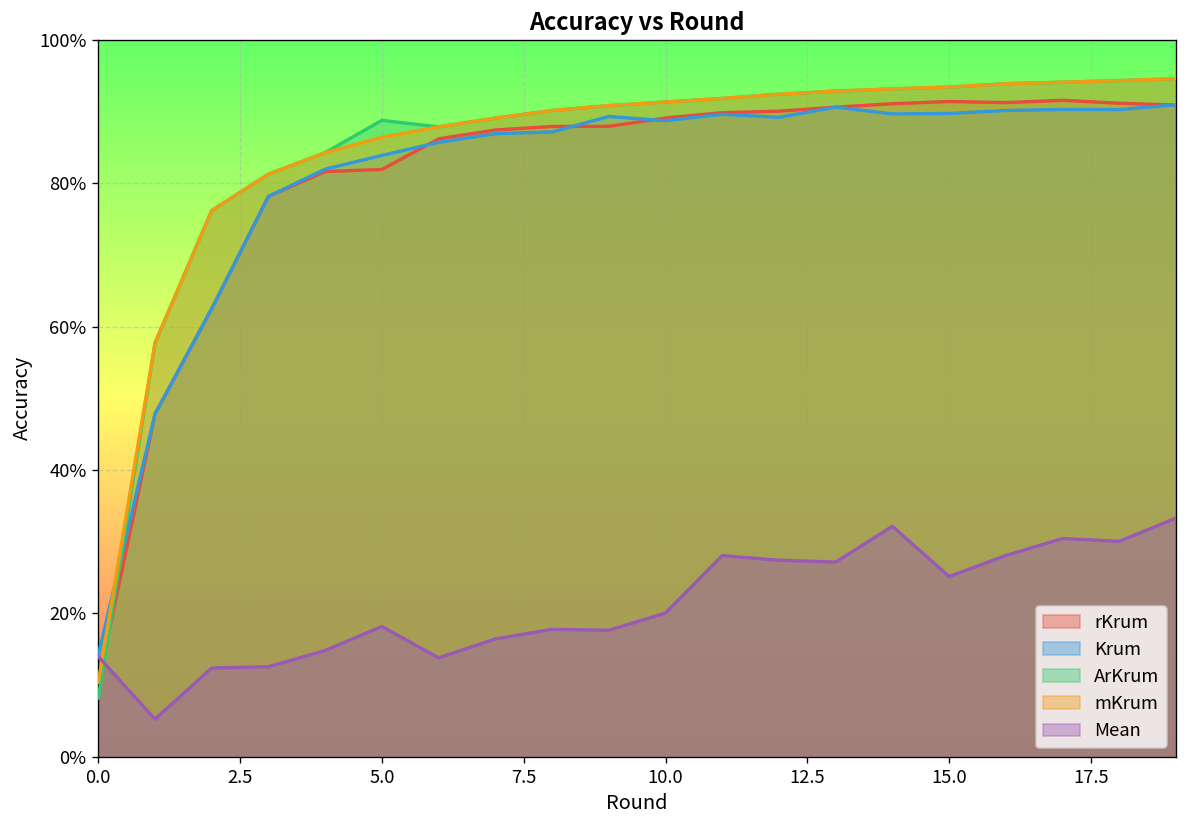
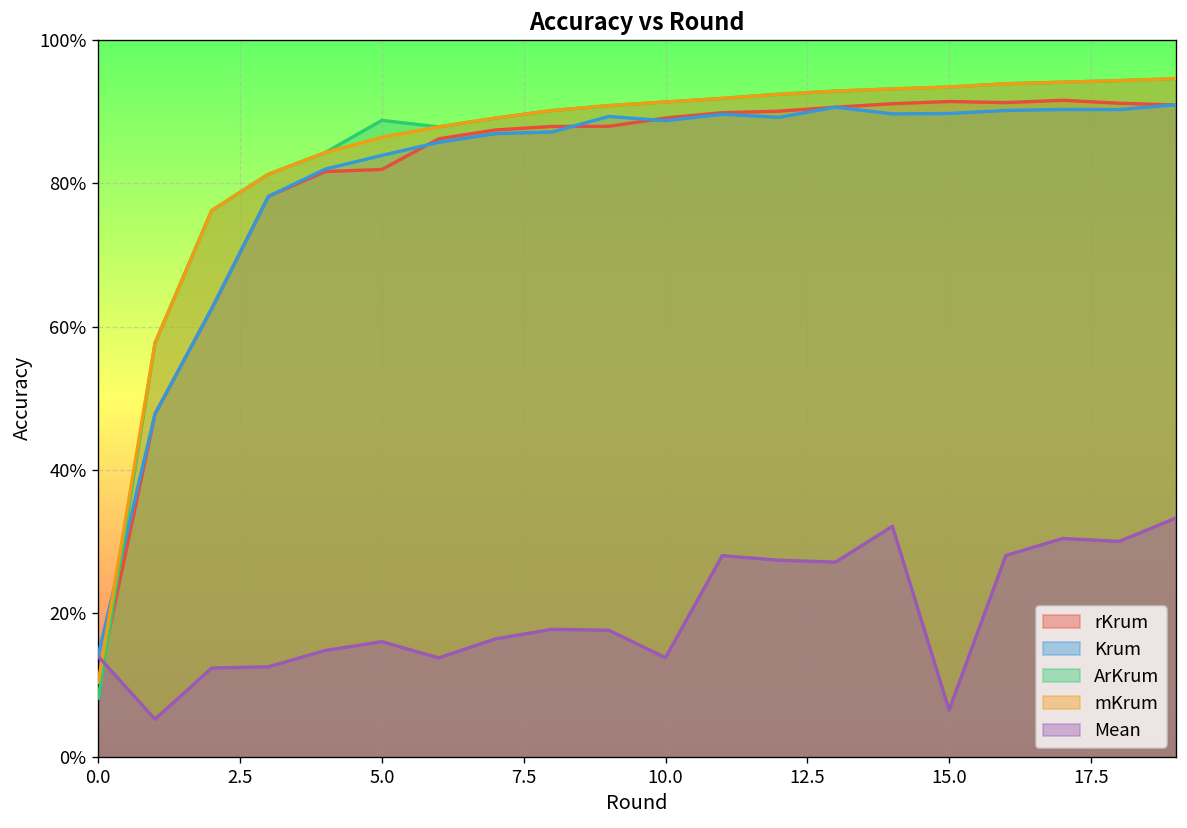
Mean, 5.0: 18% -> 16%
Mean, 10.0: 20% -> 14%
Mean, 15.0: 25% -> 7%
